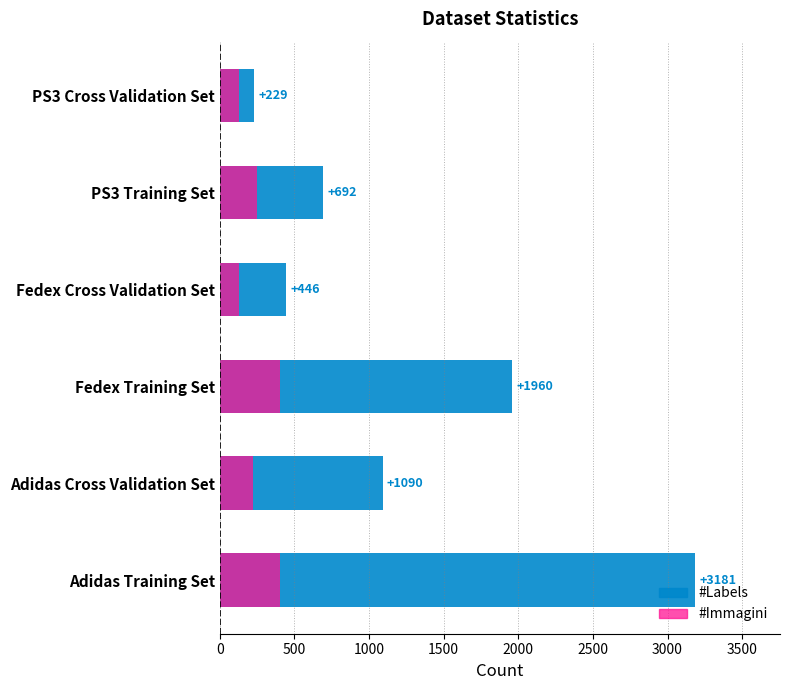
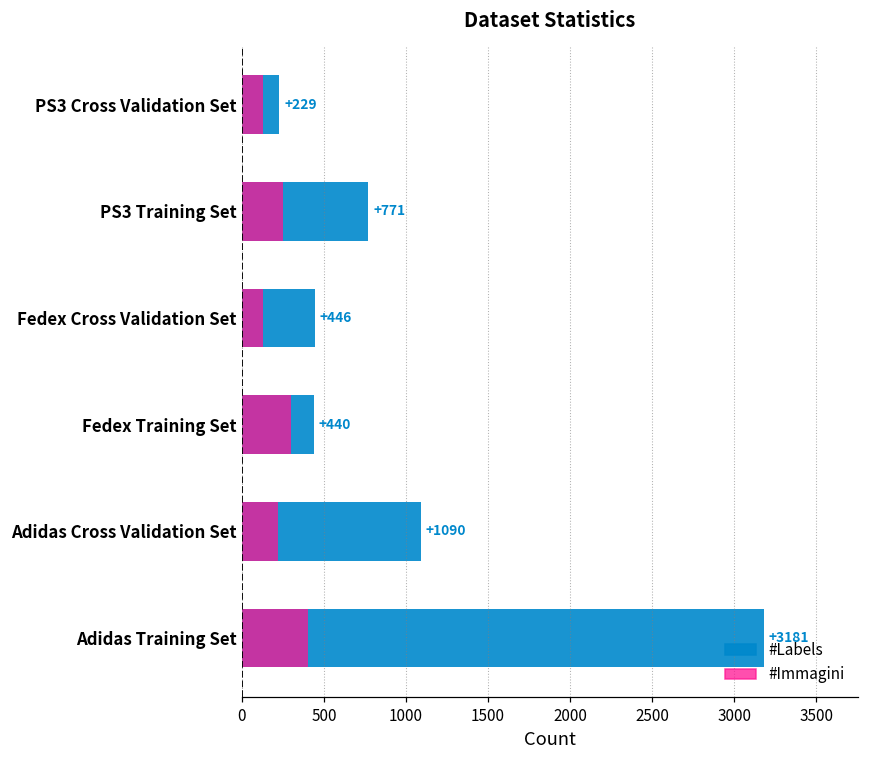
#Labels, PS3 Training Set: +692 -> +771
#Labels, Fedex Training Set: +1960 -> +440
#Immagini, Fedex Training Set: 400 -> 300
